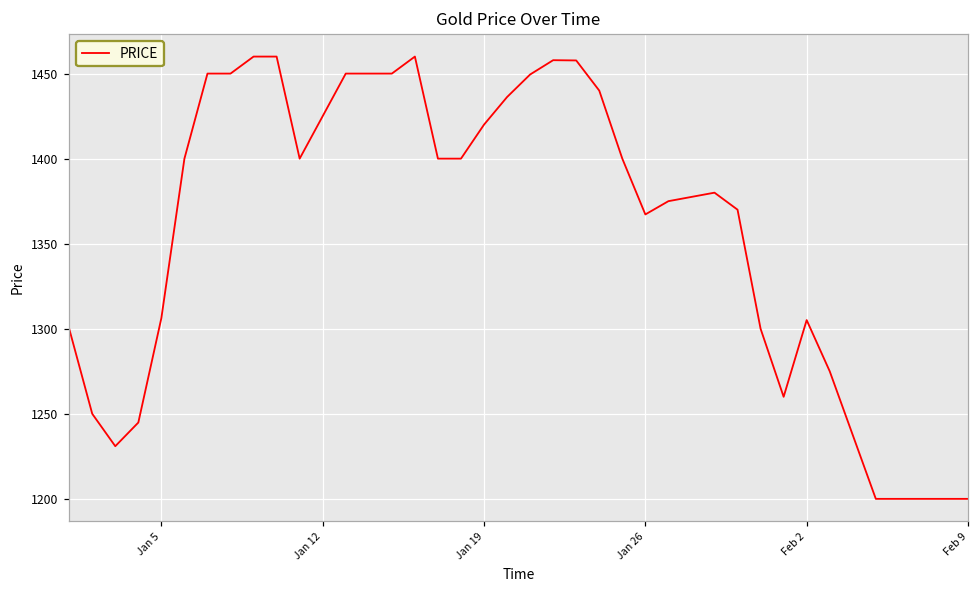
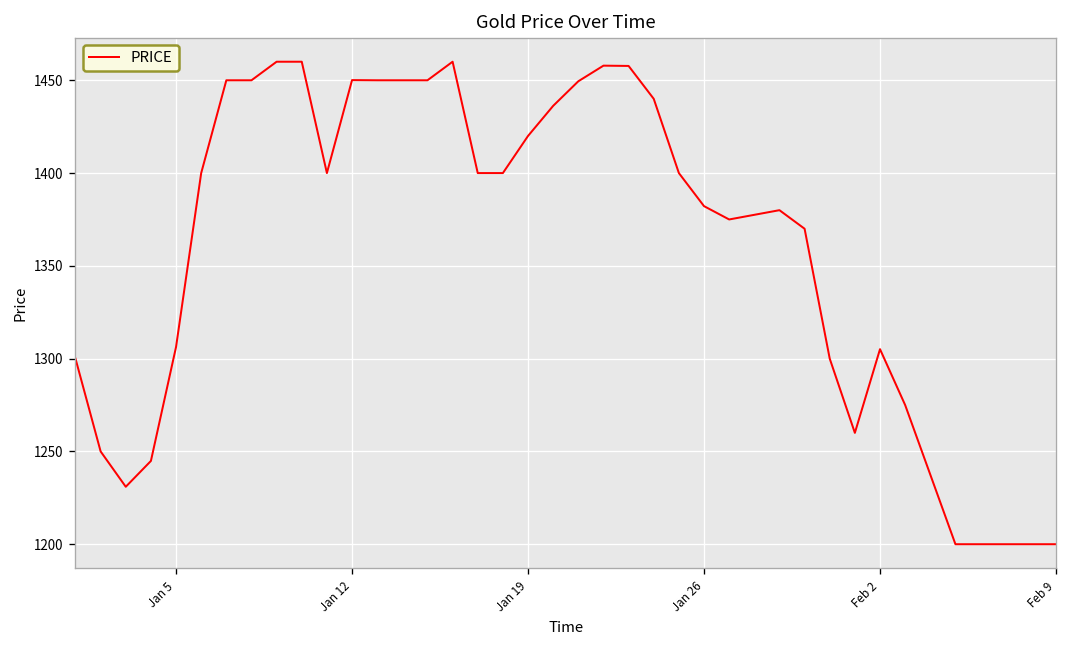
Jan 12: 1425 -> 1450
Jan 26: 1367 -> 1382
